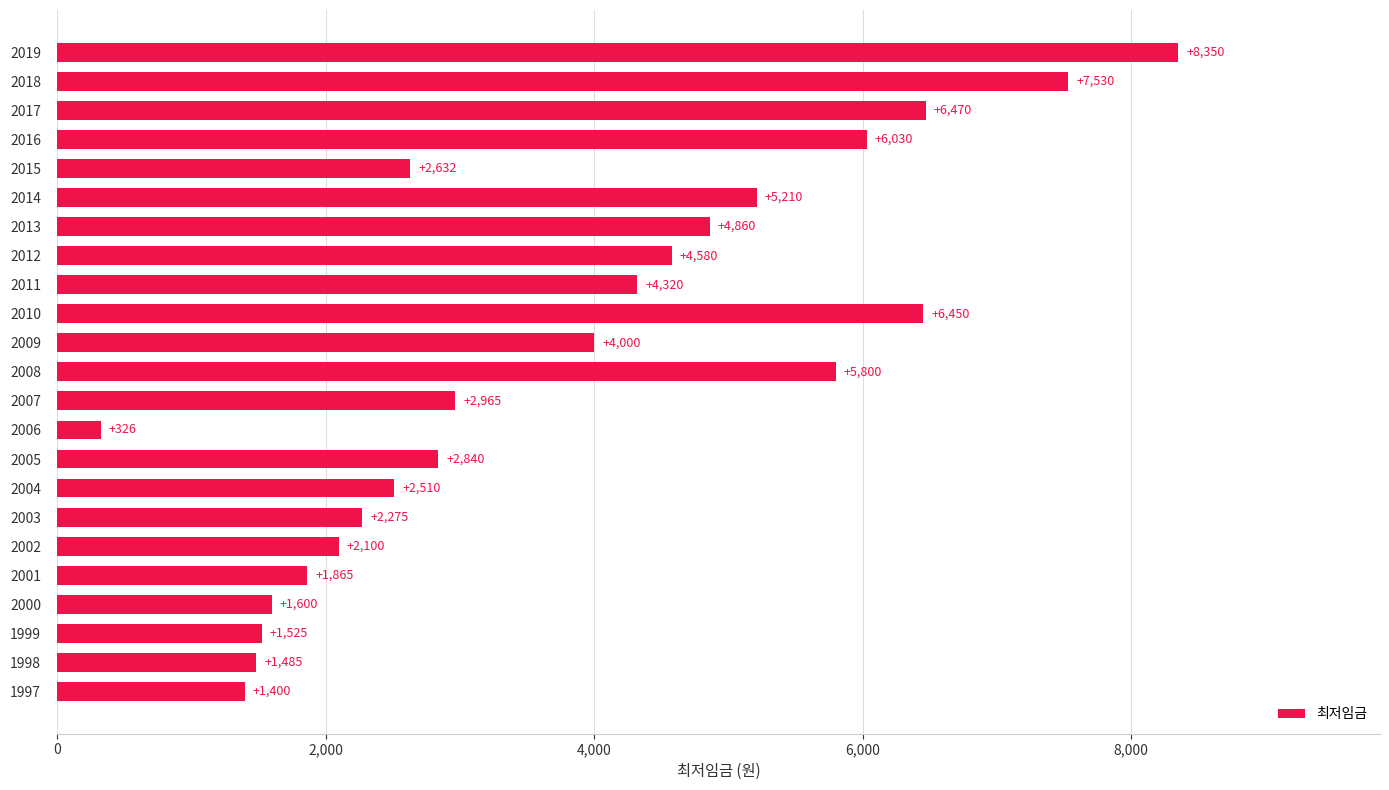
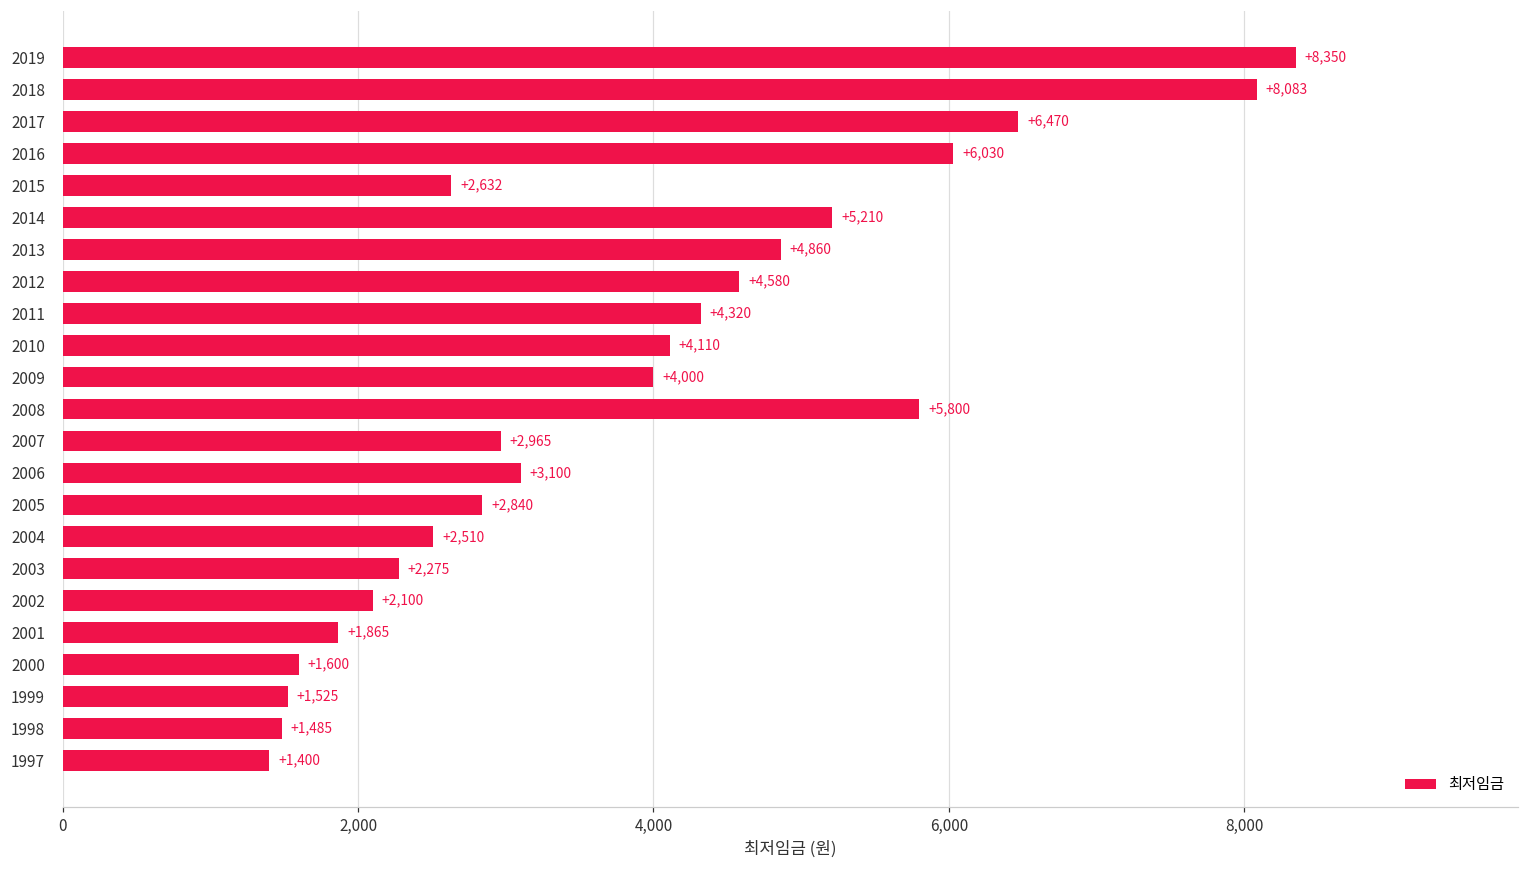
2018: +7,530 -> +8,083
2010: +6,450 -> +4,110
2006: +326 -> +3,100
